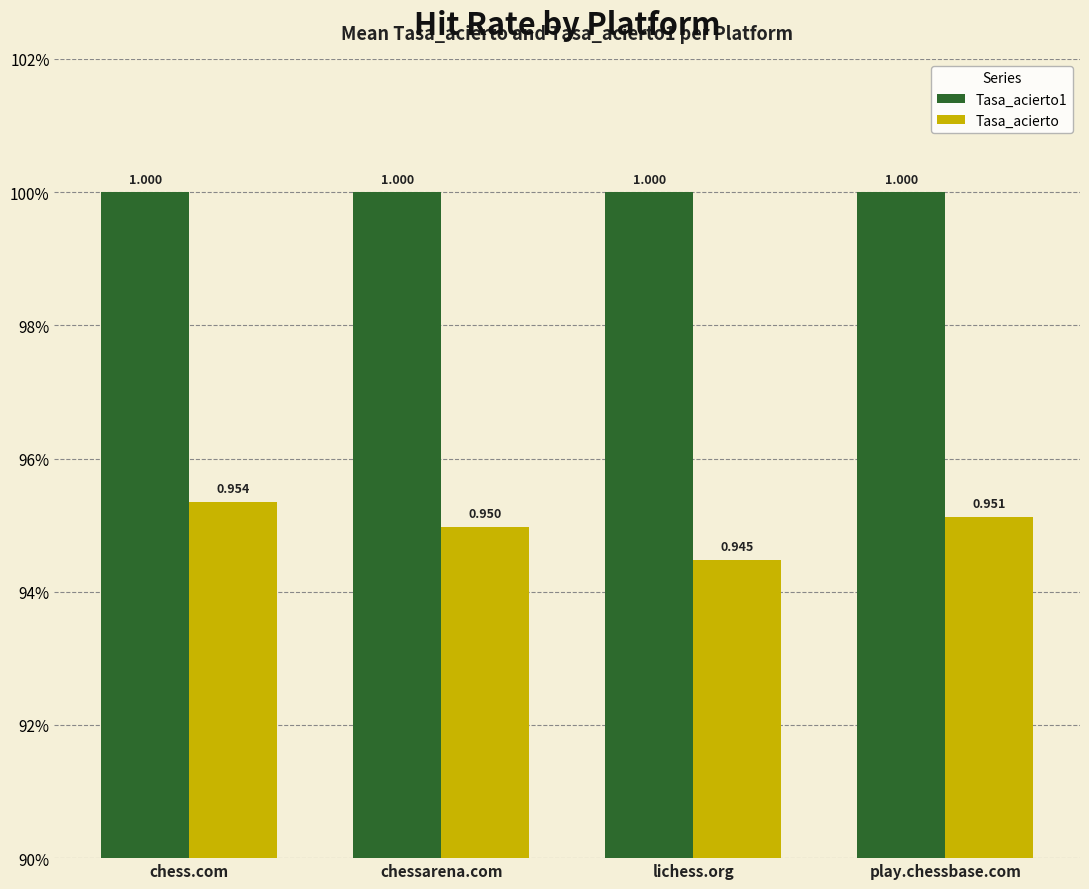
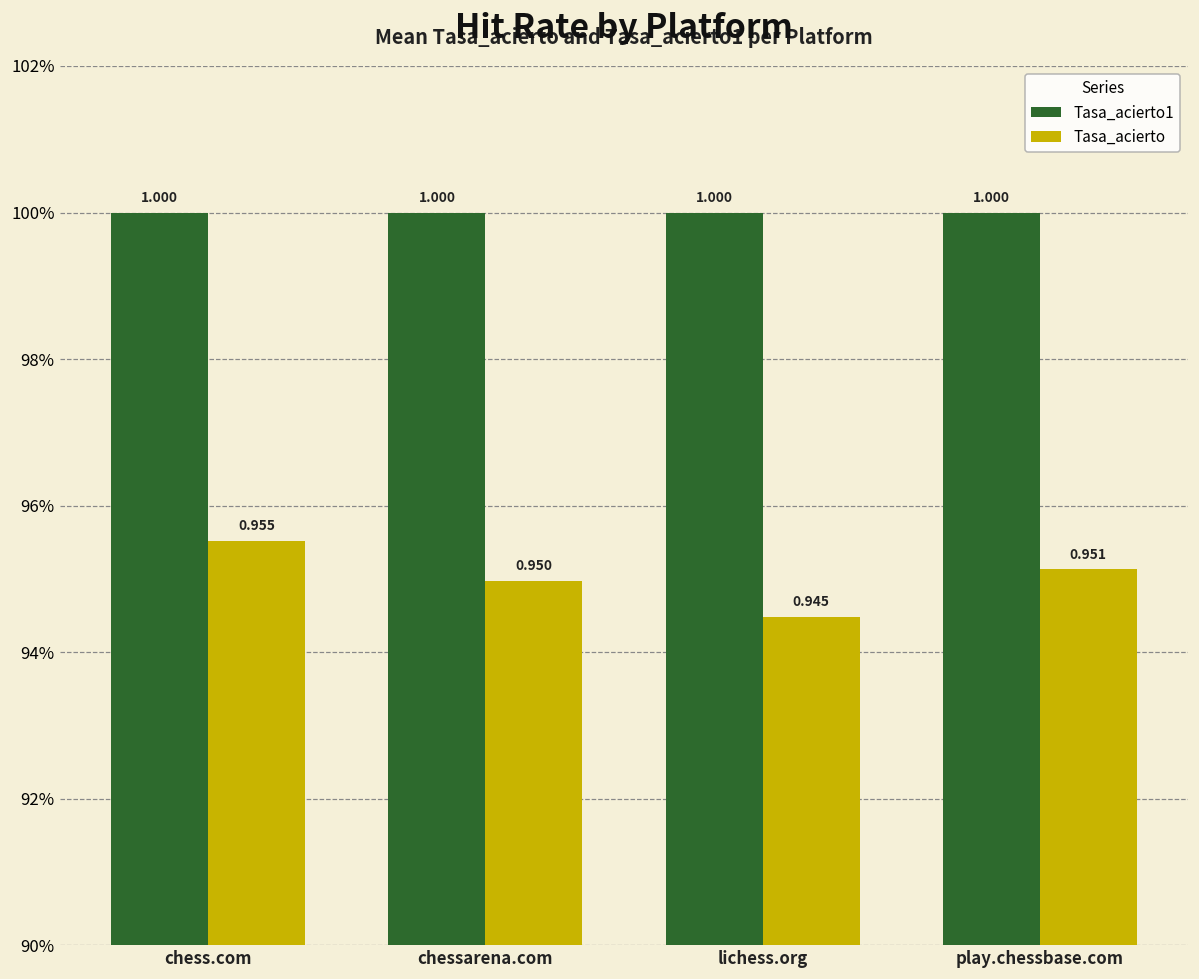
Tasa_acierto, chess.com: 0.954 -> 0.955
